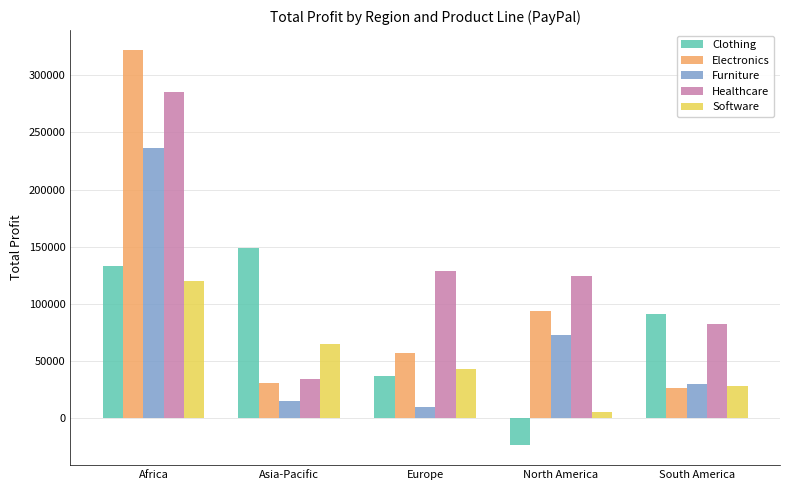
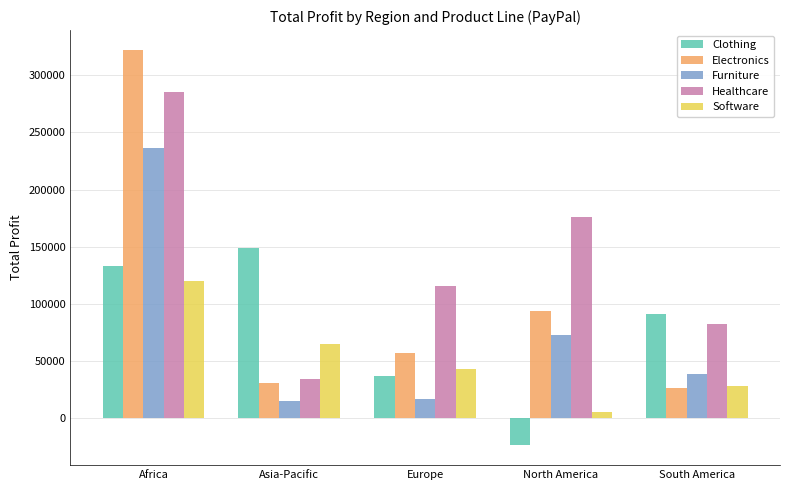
Furniture, Europe: 10000 -> 17000
Healthcare, Europe: 129000 -> 115000
Healthcare, North America: 124000 -> 176000
Furniture, South America: 30000 -> 39000
